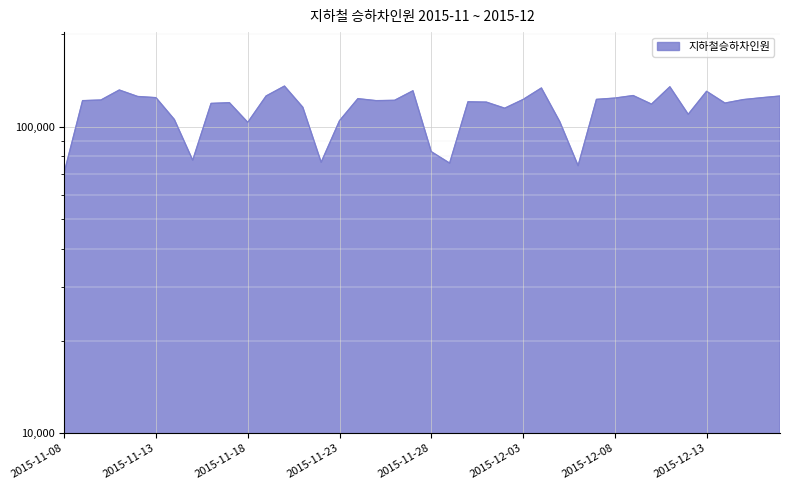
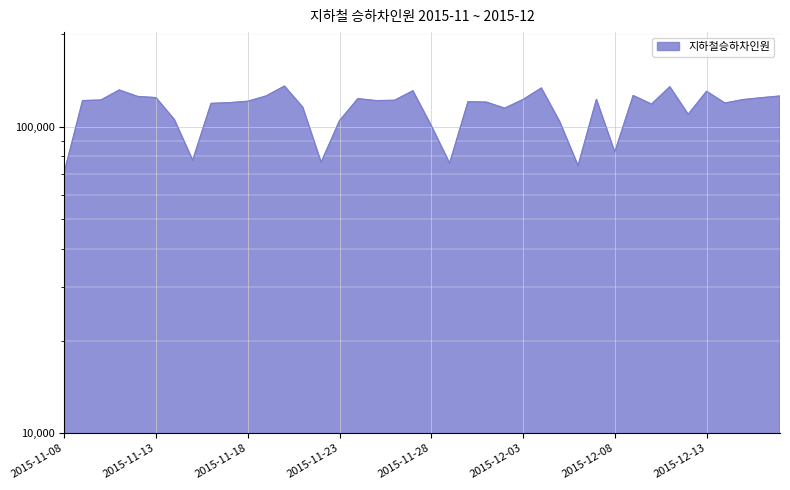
2015-11-18: 103,000 -> 121,000
2015-11-28: 83,000 -> 101,000
2015-12-08: 124,000 -> 83,000
